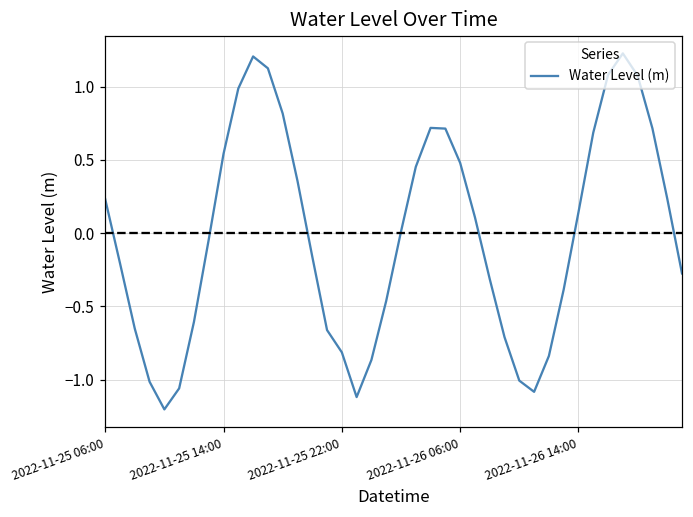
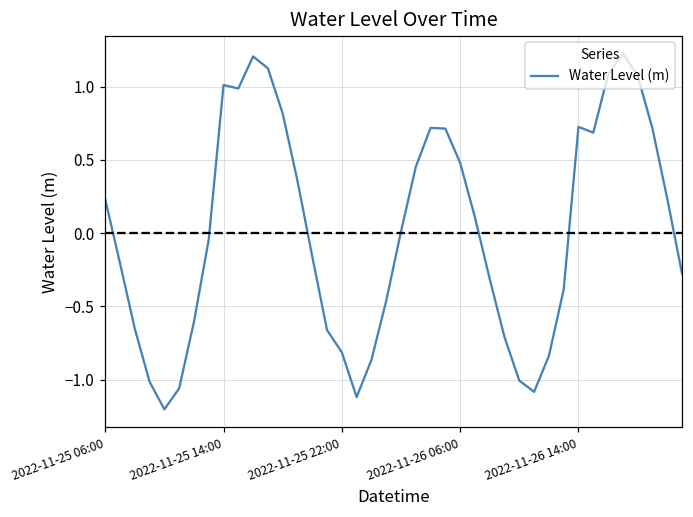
2022-11-25 14:00: 0.54 -> 1.01
2022-11-26 14:00: 0.14 -> 0.73
